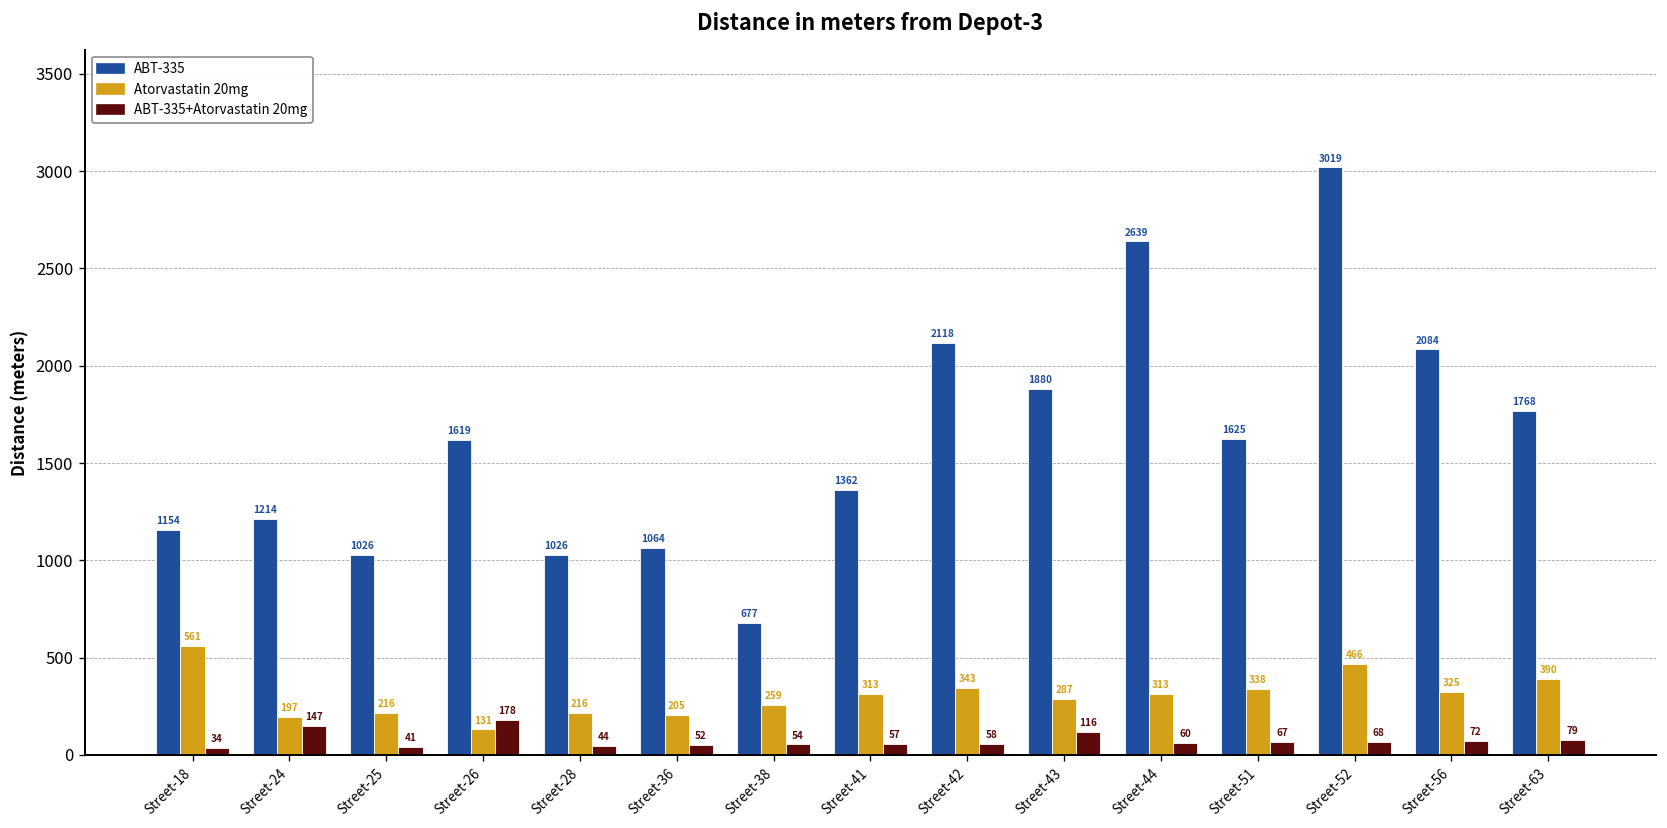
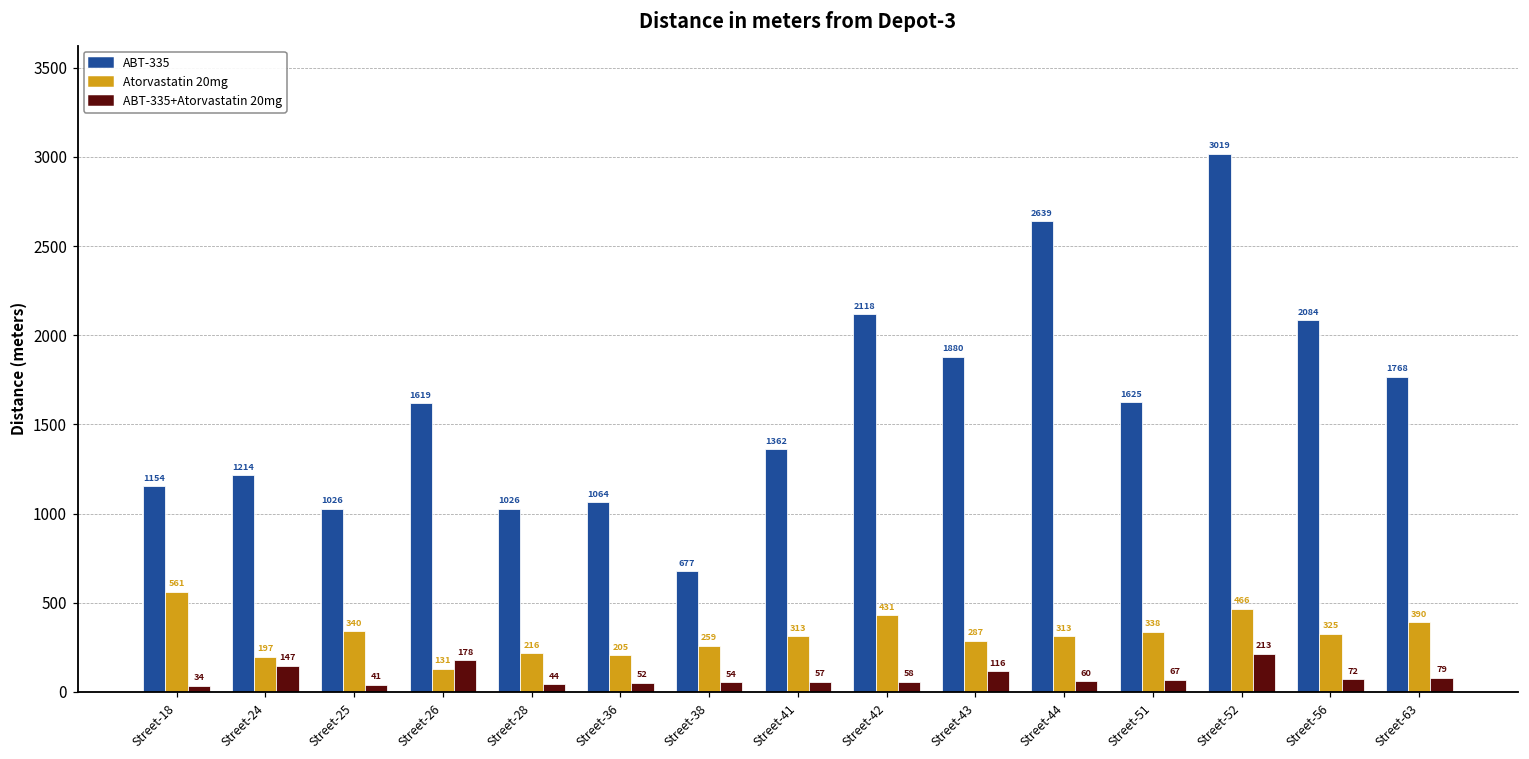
Atorvastatin 20mg, Street-25: 216 -> 340
Atorvastatin 20mg, Street-42: 343 -> 431
ABT-335+Atorvastatin 20mg, Street-52: 68 -> 213
